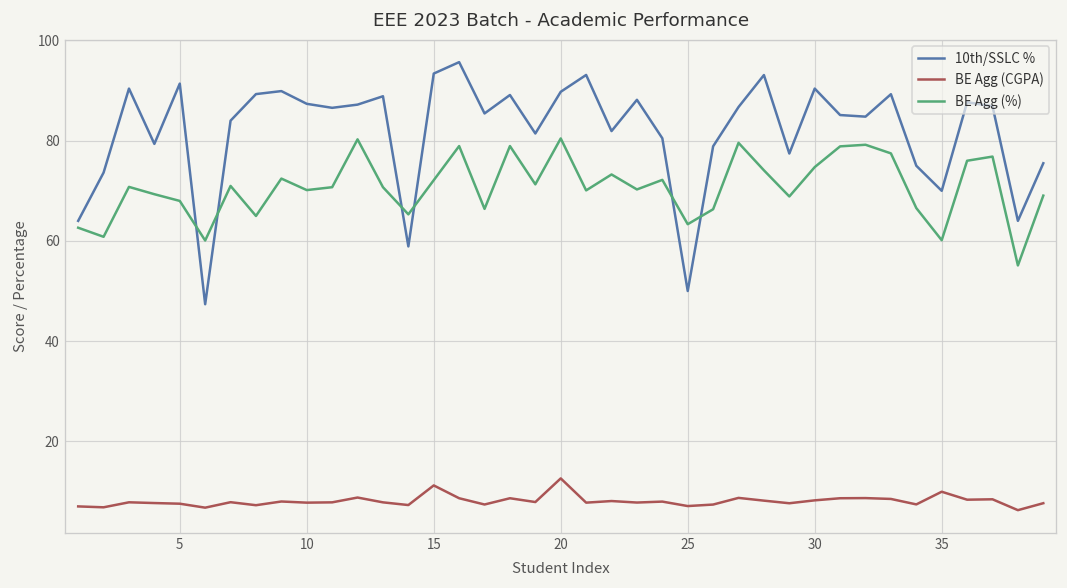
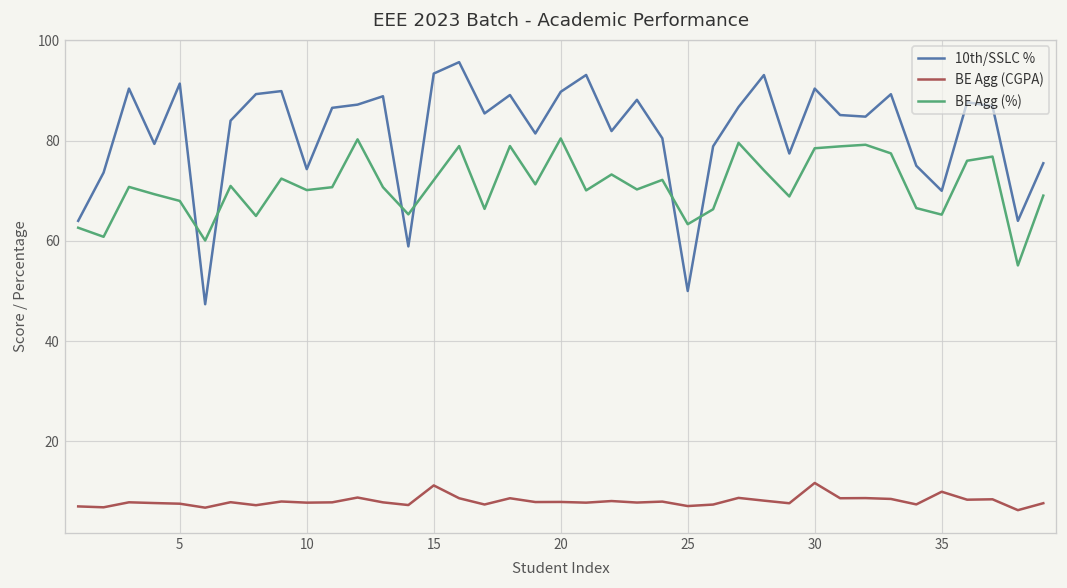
10th/SSLC %, 10: 87 -> 74
BE Agg (CGPA), 20: 13 -> 8
BE Agg (CGPA), 30: 8 -> 12
BE Agg (%), 30: 75 -> 78
BE Agg (%), 35: 60 -> 65
